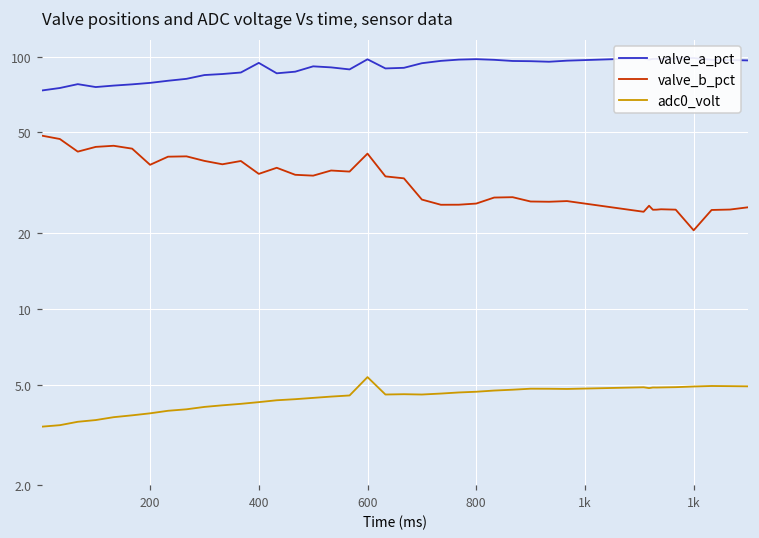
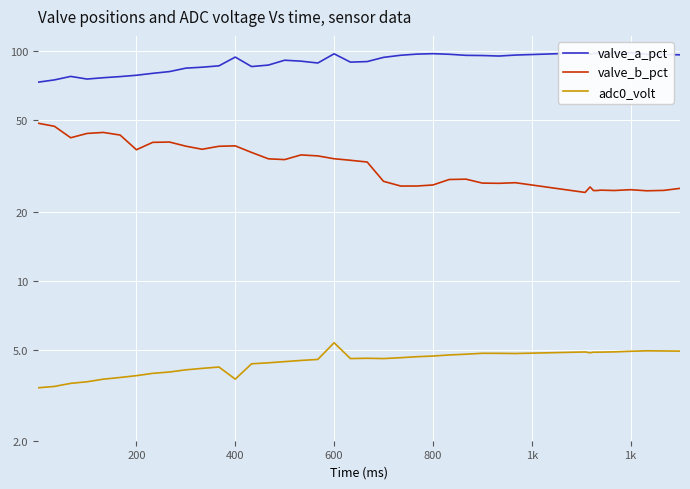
valve_b_pct, 400: 34 -> 39
adc0_volt, 400: 4.3 -> 3.7
valve_b_pct, 600: 41 -> 34
valve_b_pct, 1k: 20 -> 25
